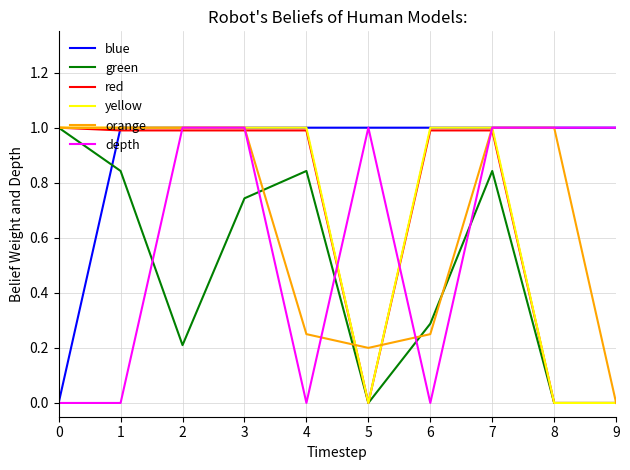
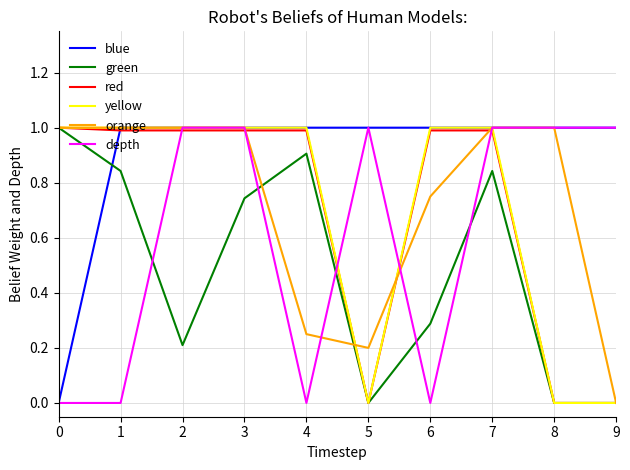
green, 4: 0.84 -> 0.91
orange, 6: 0.25 -> 0.75
